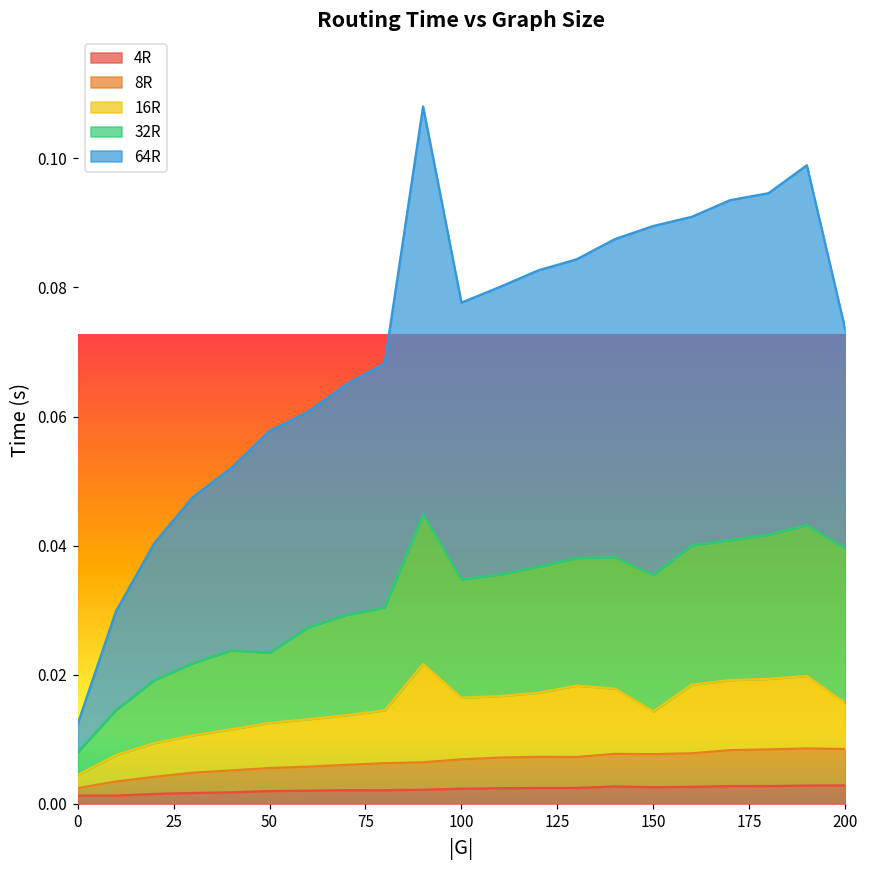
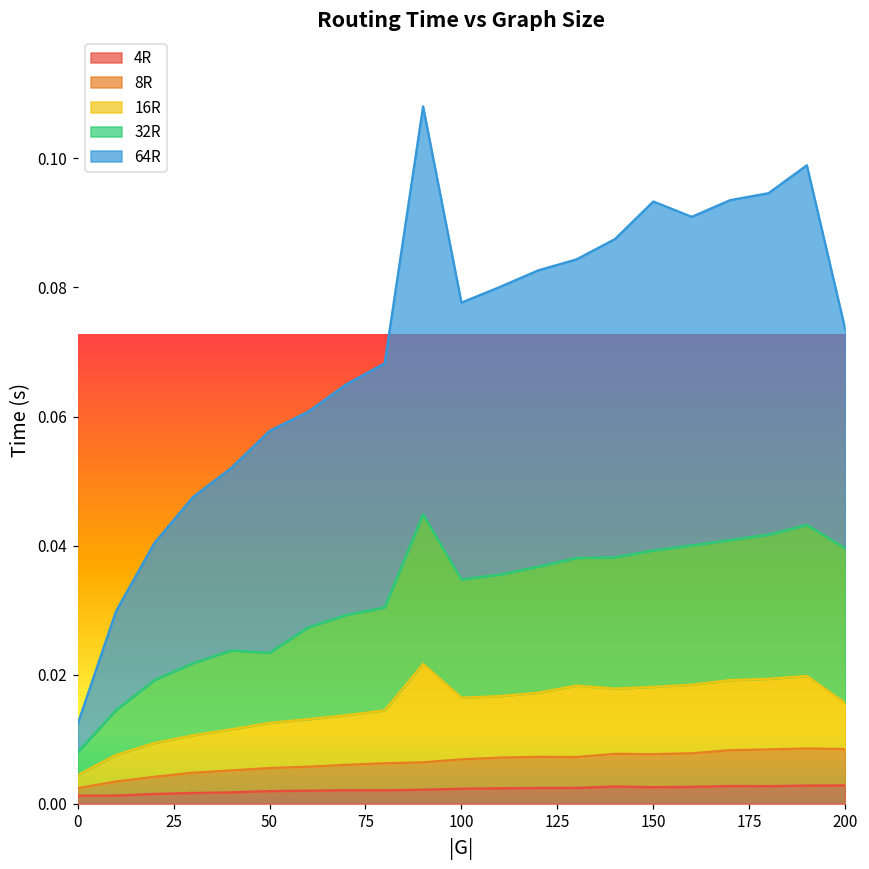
16R, 150: 0.007 -> 0.010
